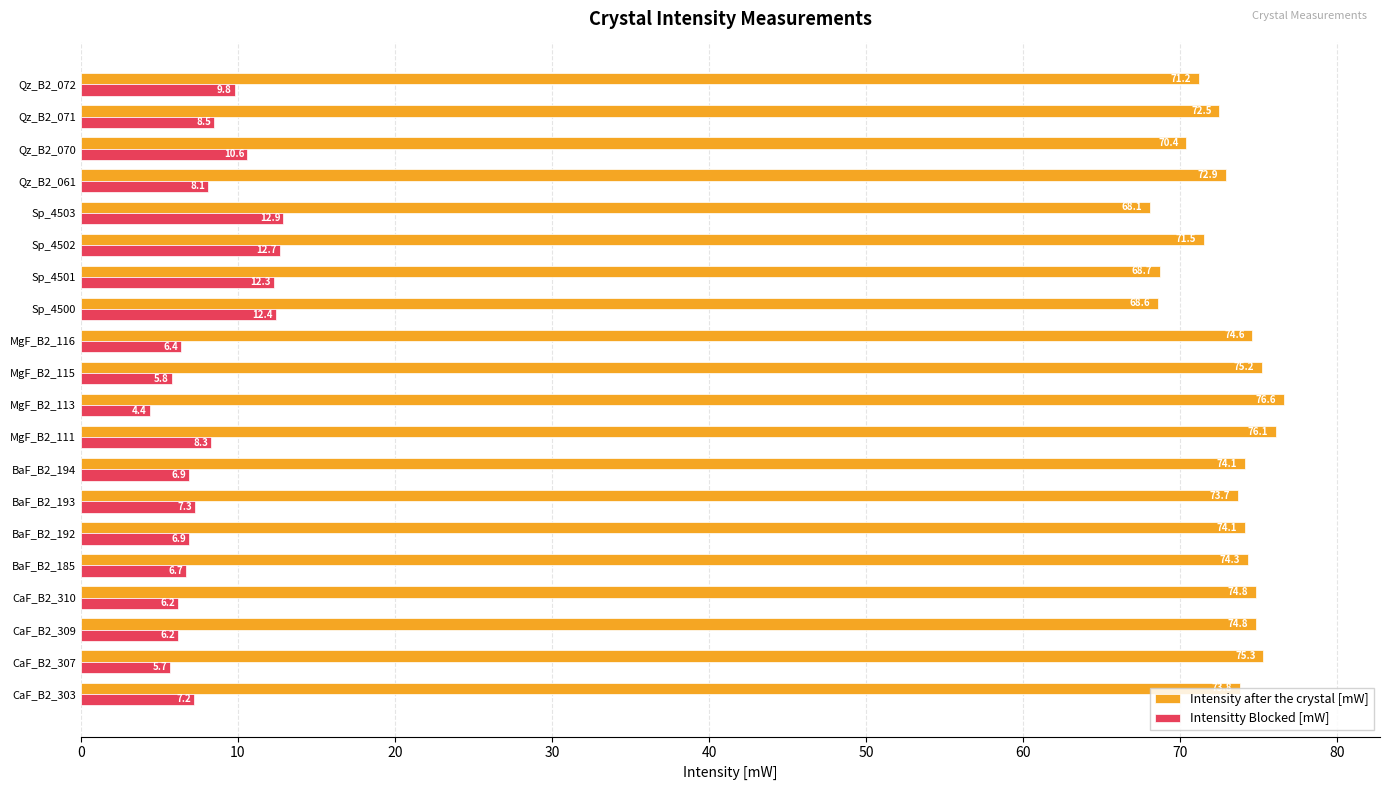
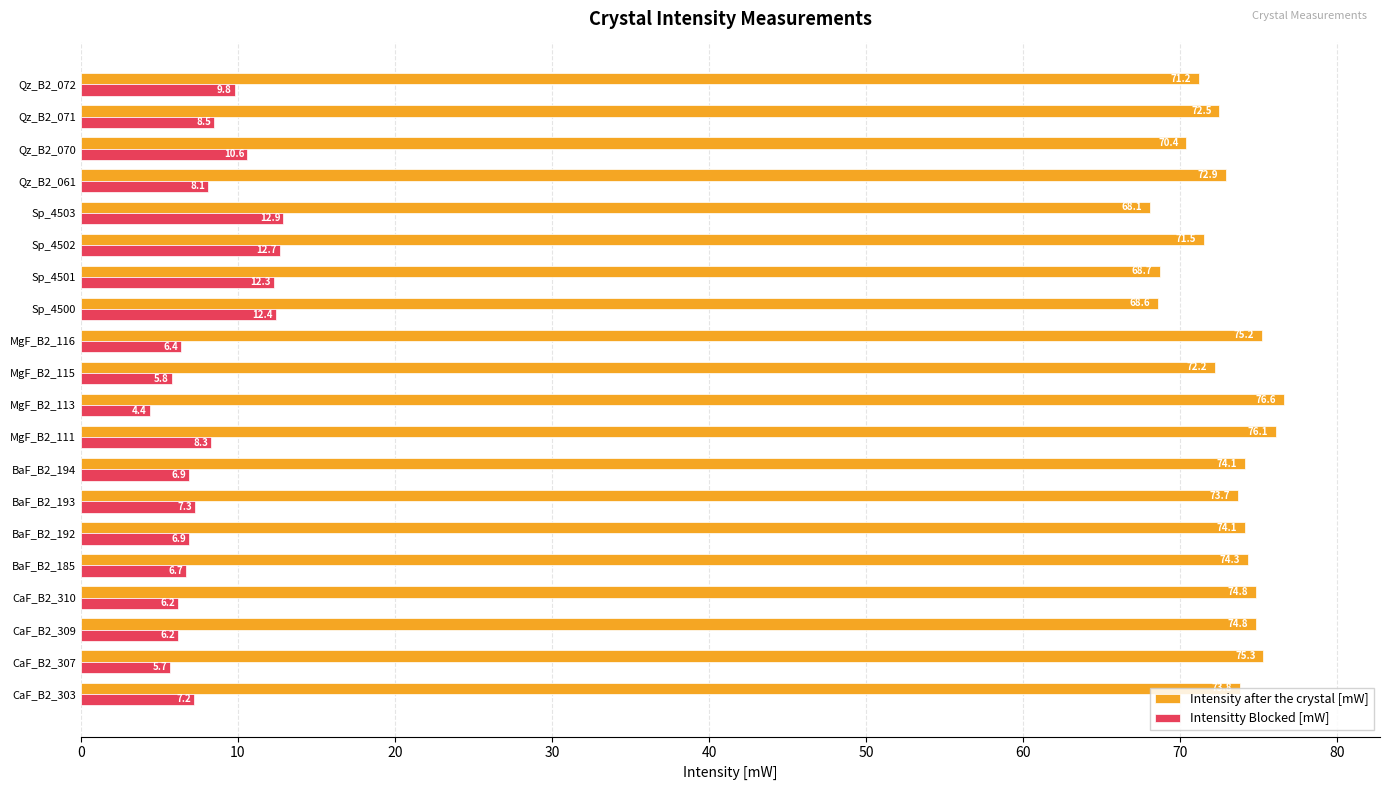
Intensity after the crystal [mW], MgF_B2_116: 74.6 -> 75.2
Intensity after the crystal [mW], MgF_B2_115: 75.2 -> 72.2
